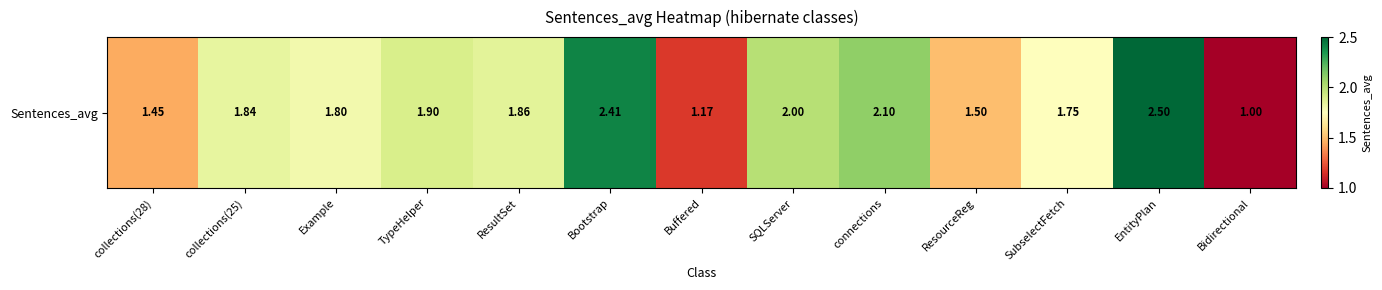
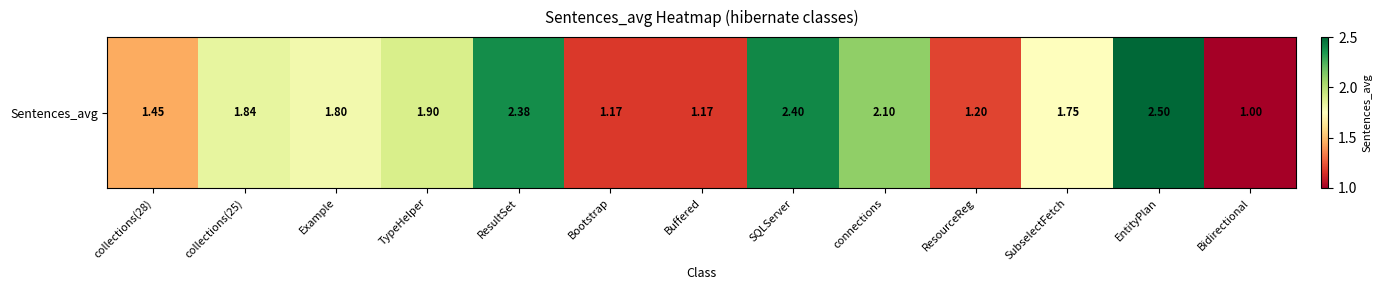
Sentences_avg, ResultSet: 1.86 -> 2.38
Sentences_avg, Bootstrap: 2.41 -> 1.17
Sentences_avg, SQLServer: 2.00 -> 2.40
Sentences_avg, ResourceReg: 1.50 -> 1.20
